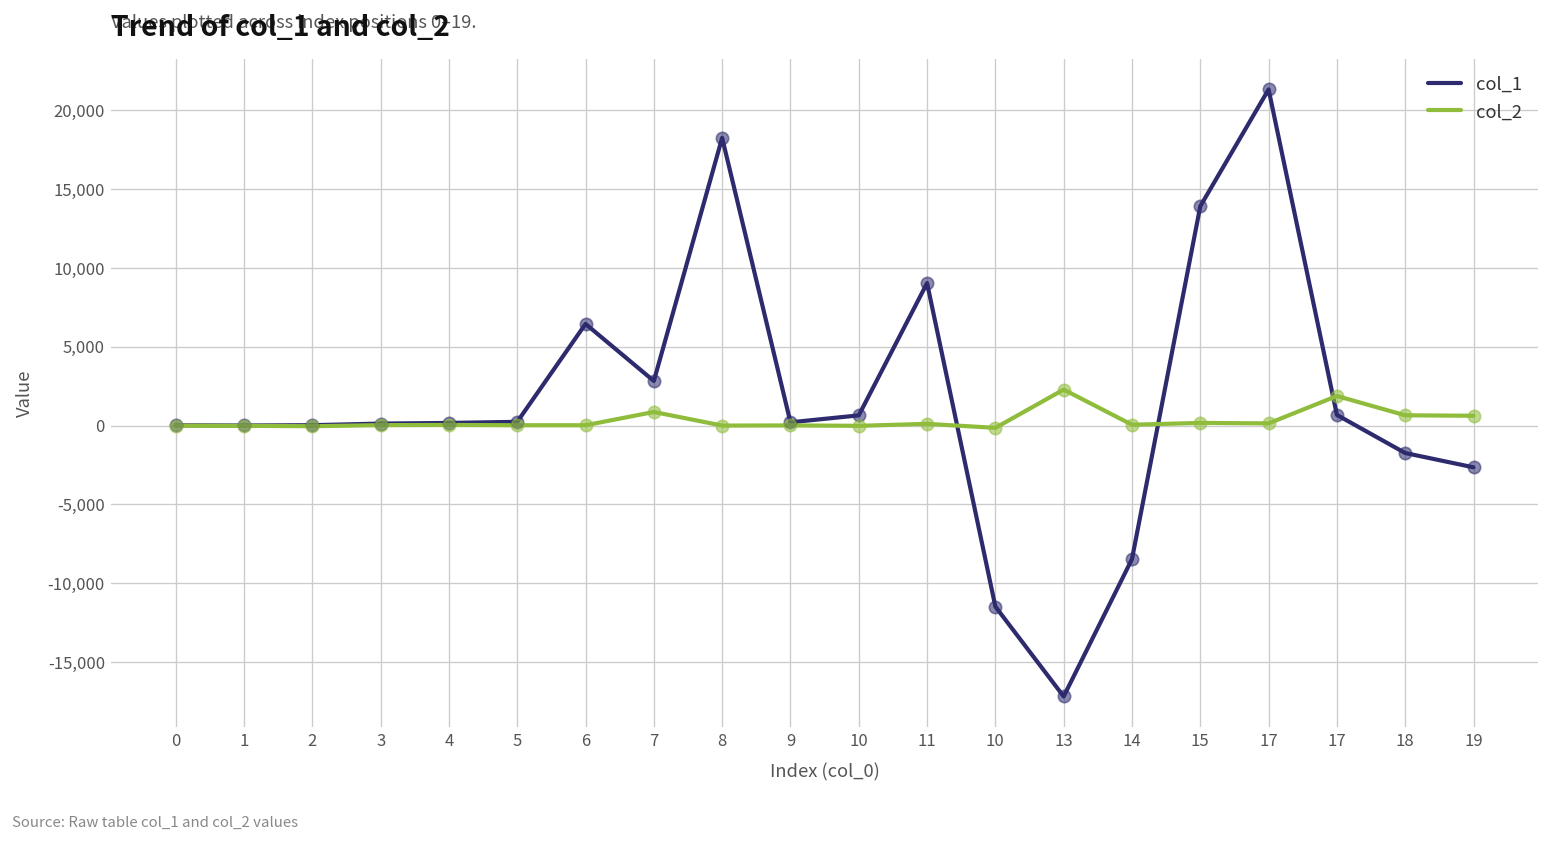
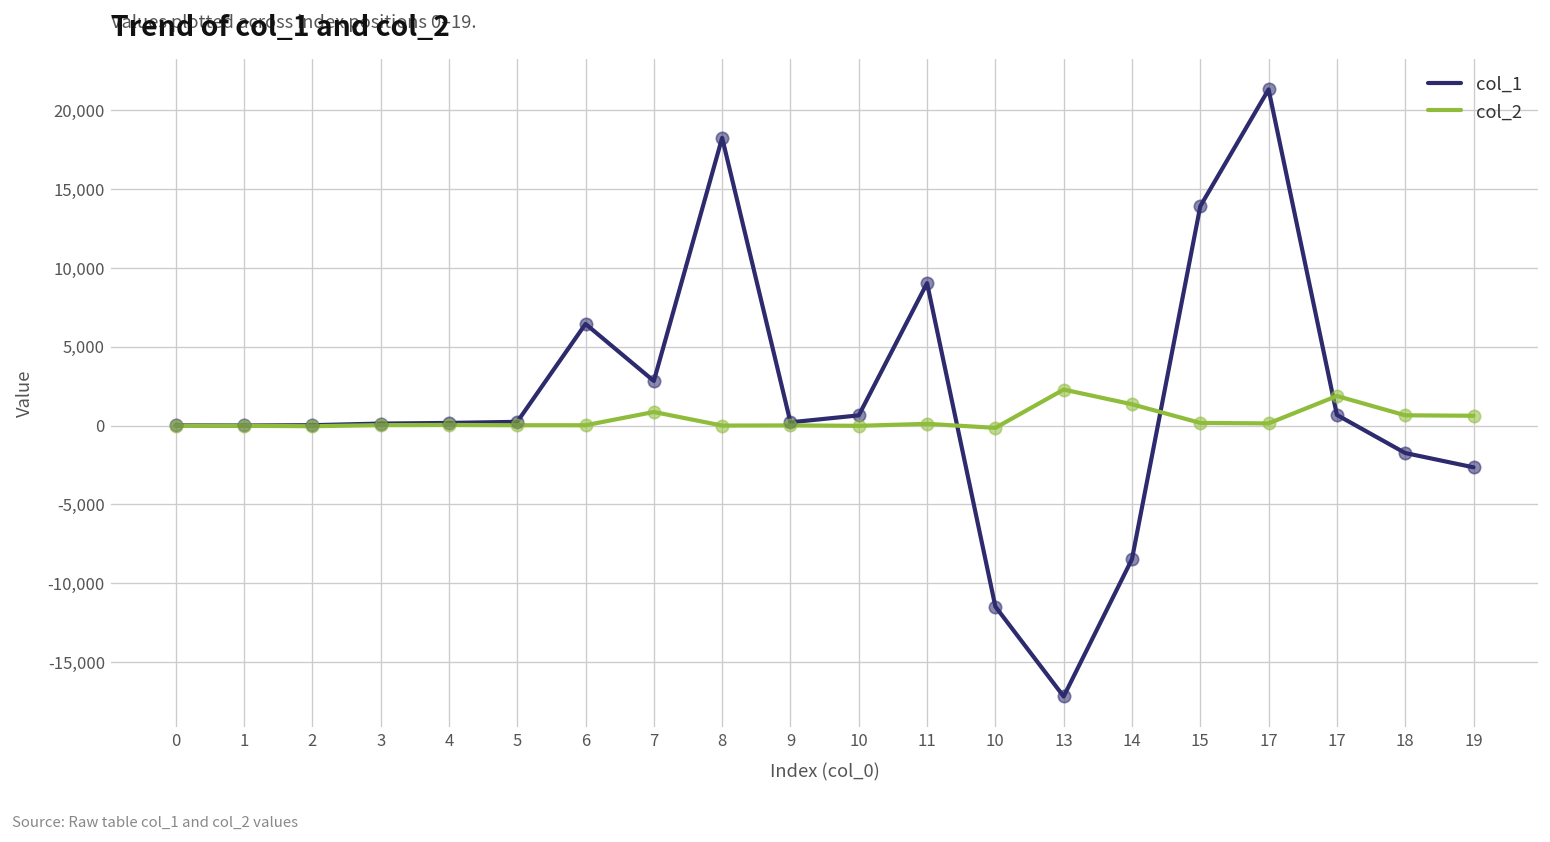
col_2, 14: 100 -> 1,400
